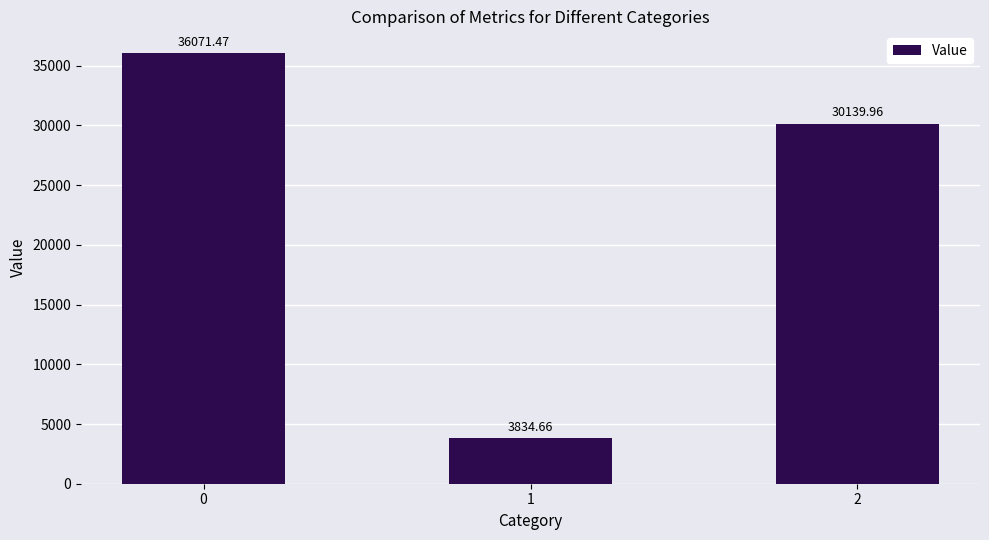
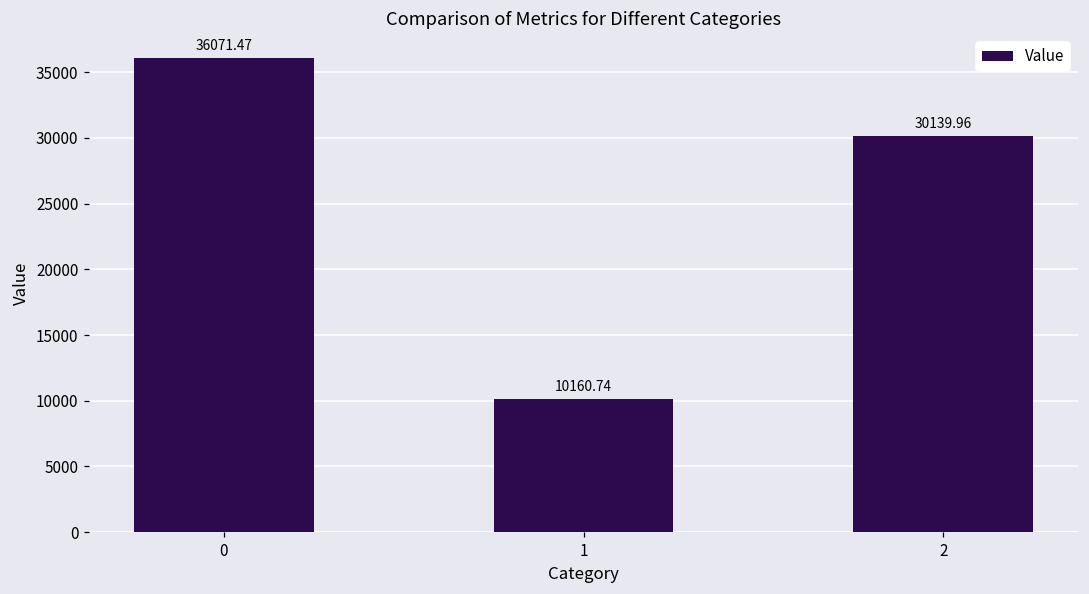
1: 3834.66 -> 10160.74
